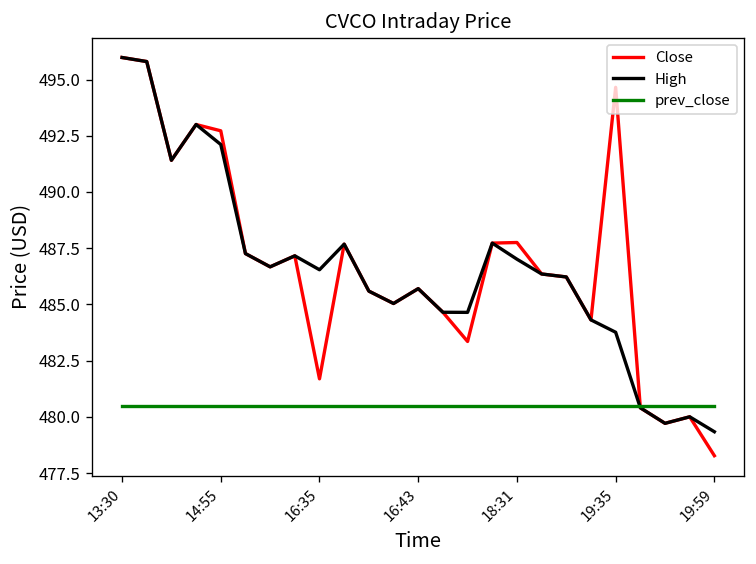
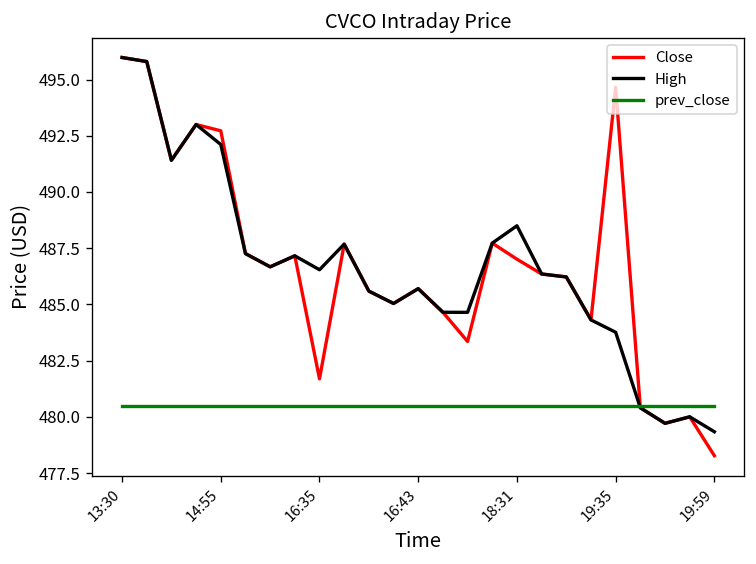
Close, 18:31: 487.8 -> 487.0
High, 18:31: 487.0 -> 488.5
